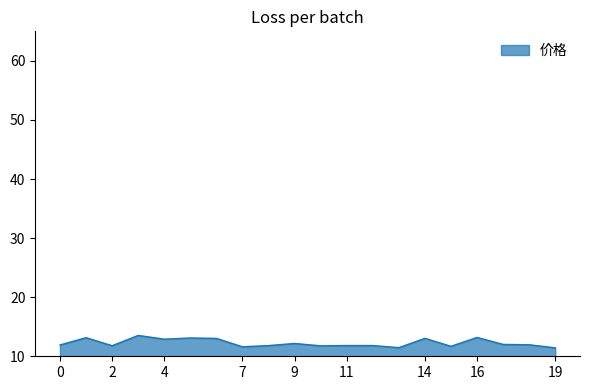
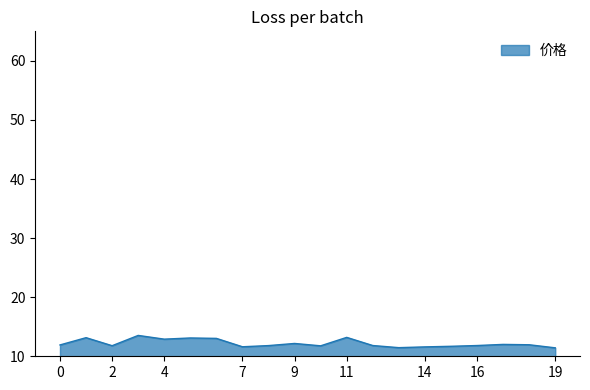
11: 12 -> 13
14: 13 -> 12
16: 13 -> 12
